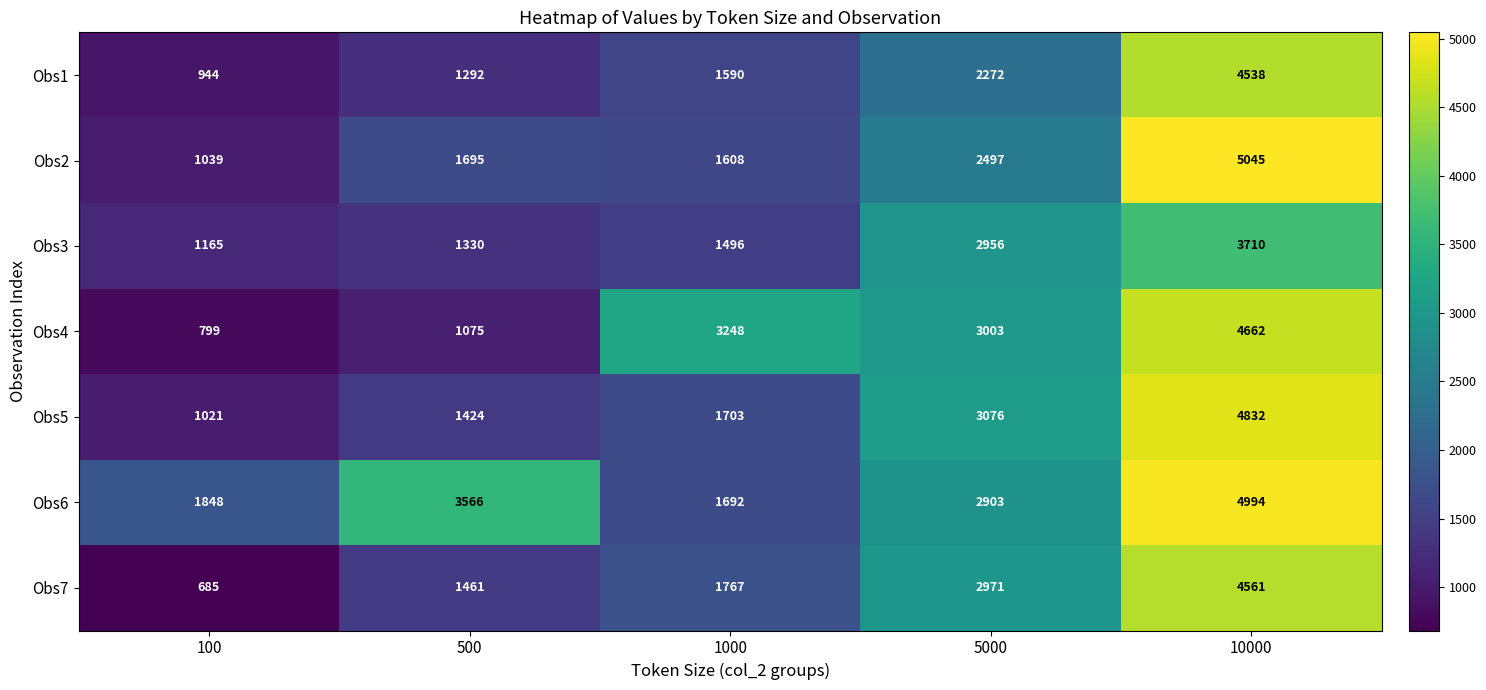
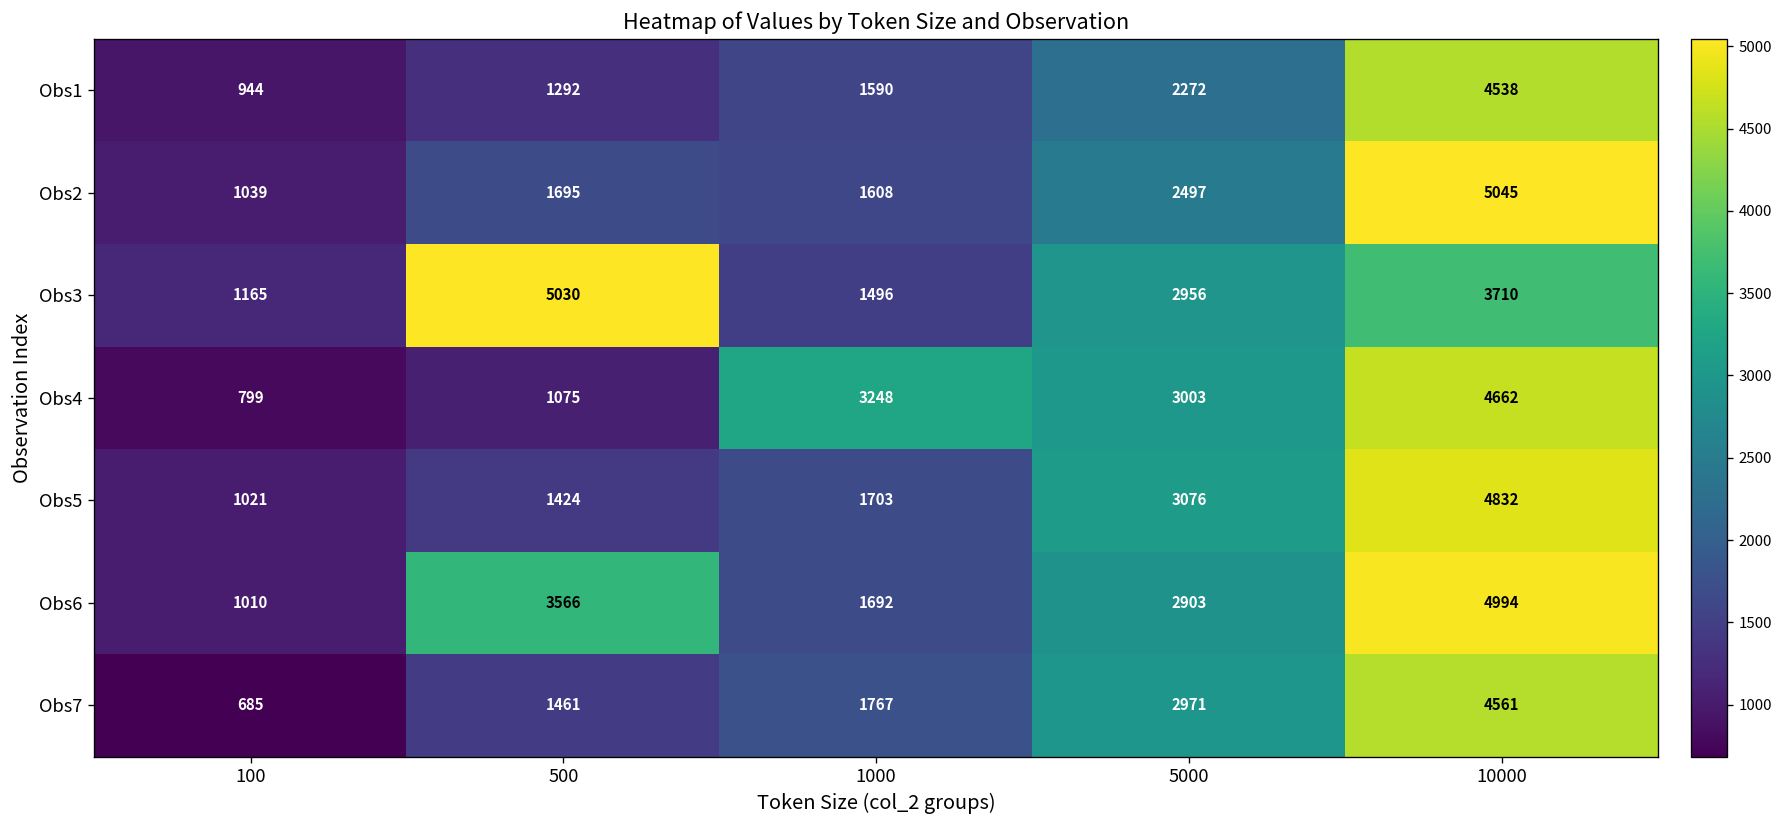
Obs3, 500: 1330 -> 5030
Obs6, 100: 1848 -> 1010
